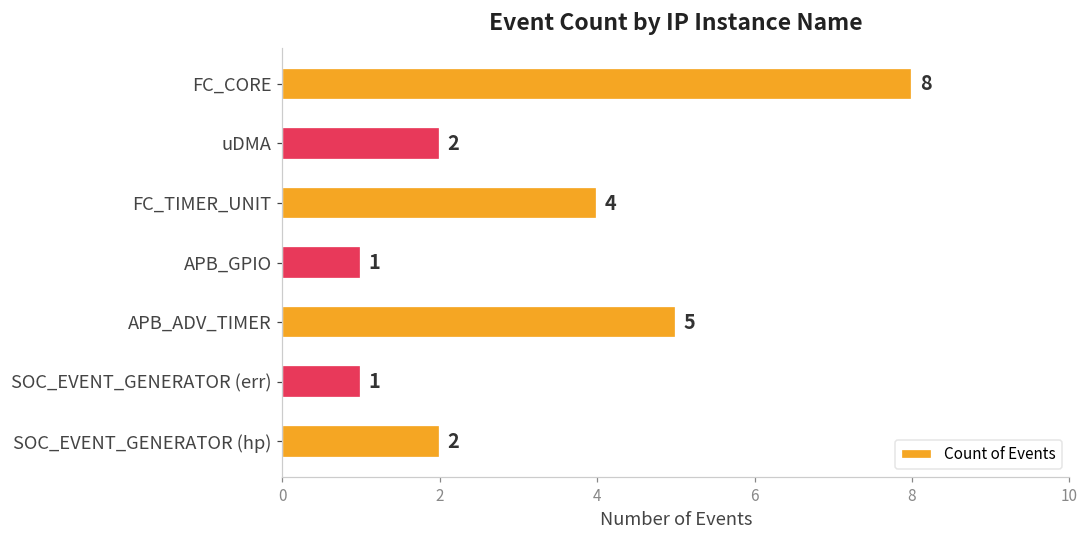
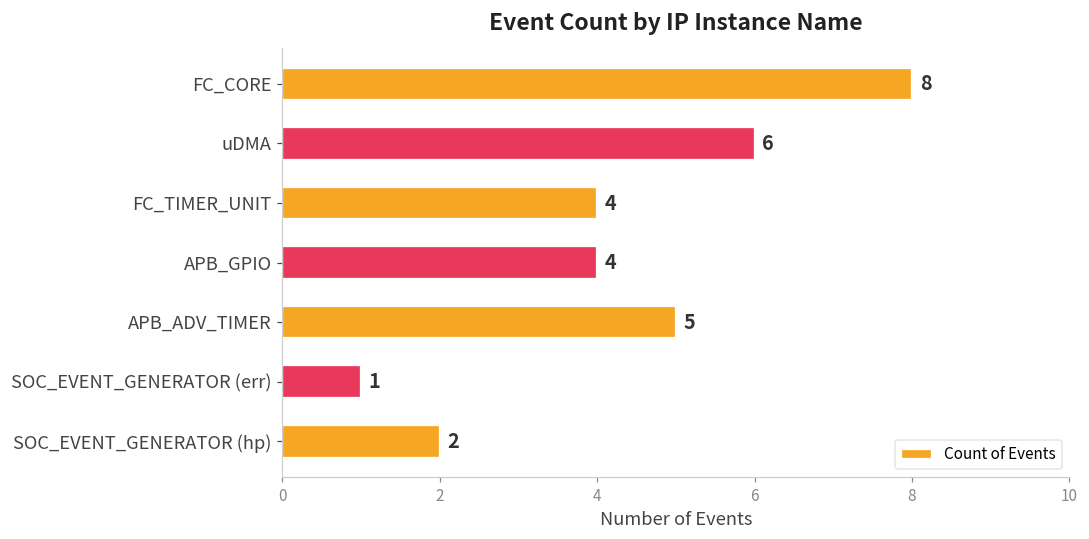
uDMA: 2 -> 6
APB_GPIO: 1 -> 4
